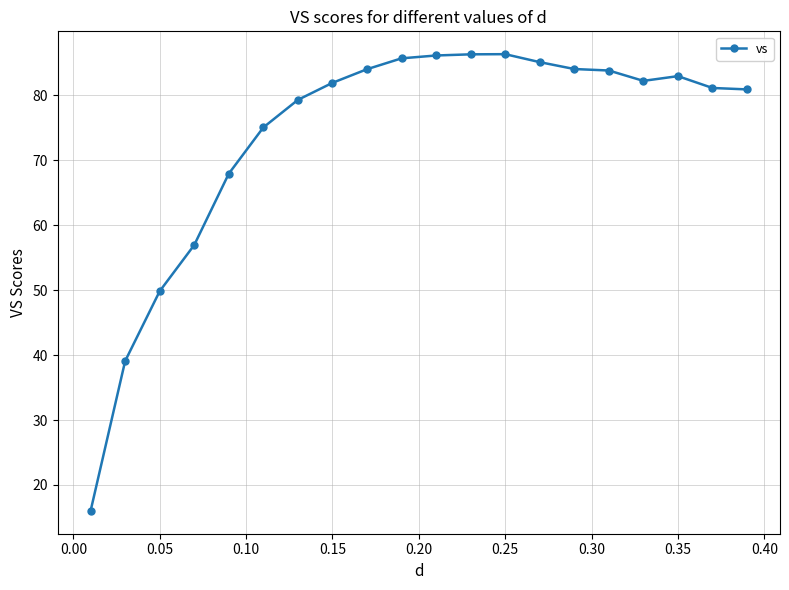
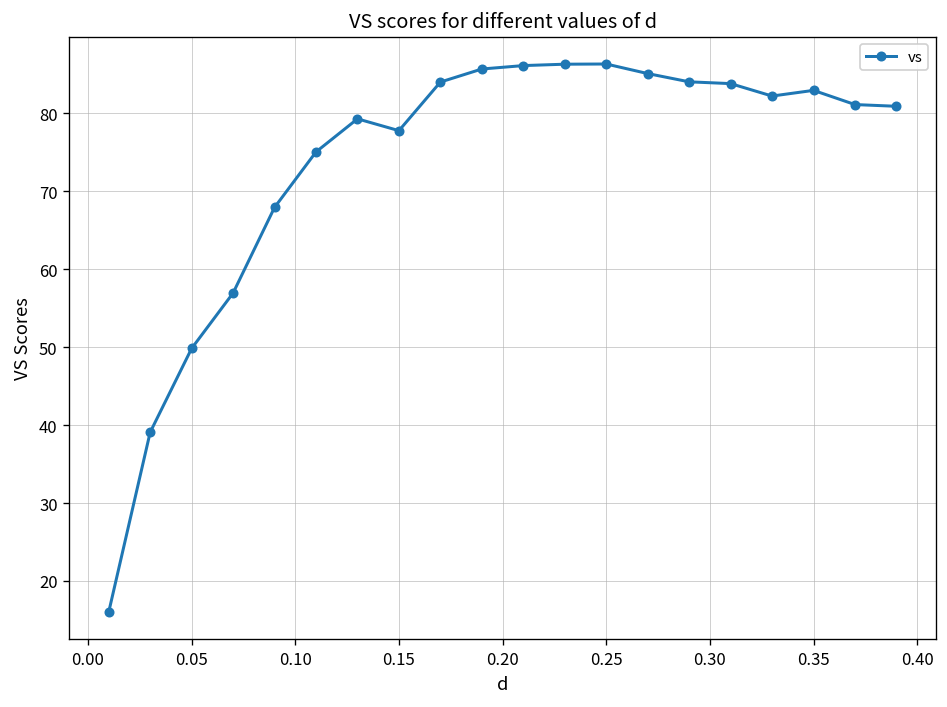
0.15: 82 -> 78
